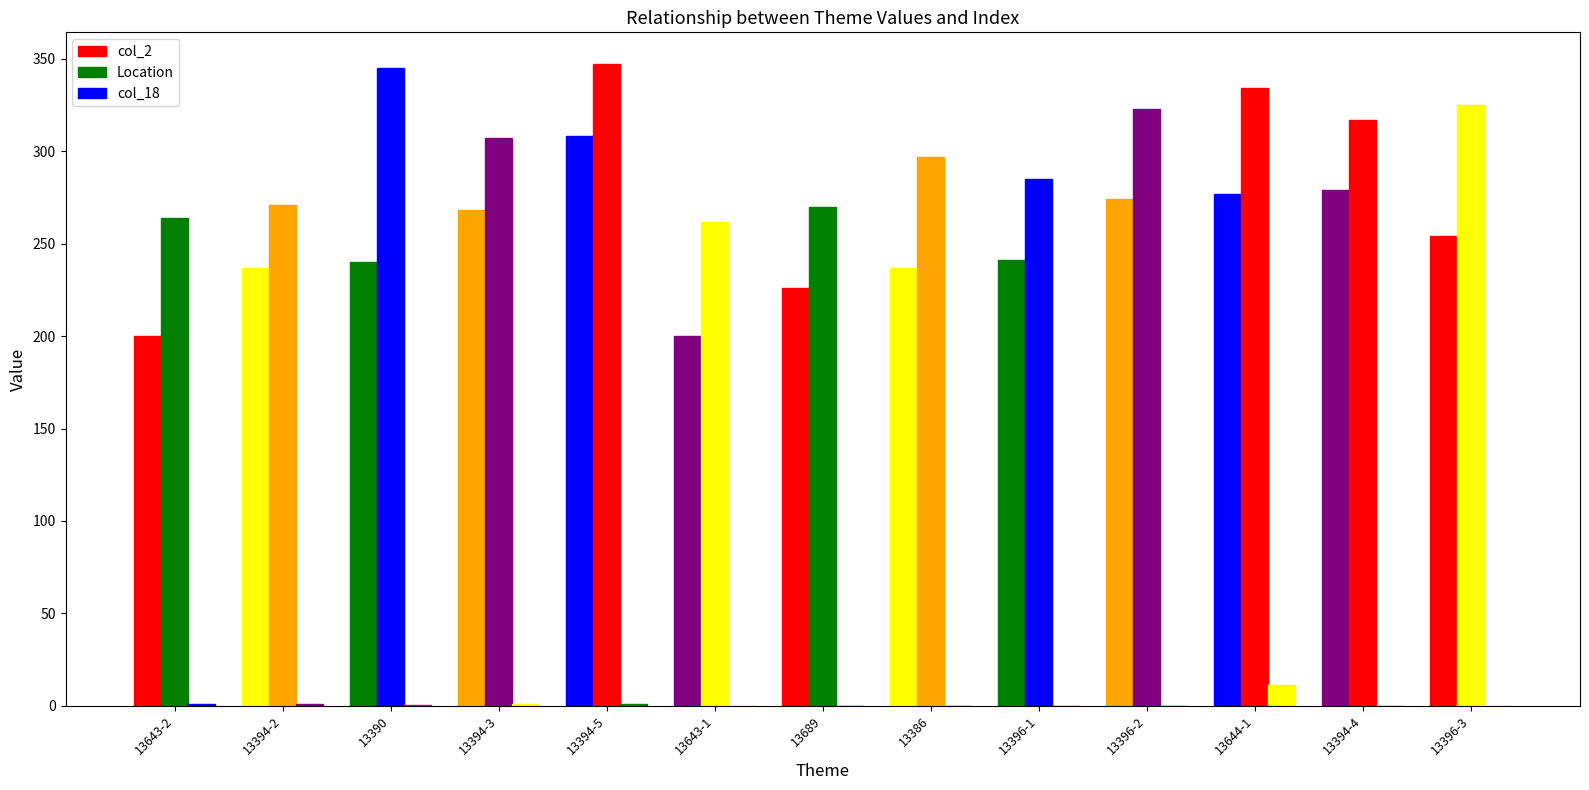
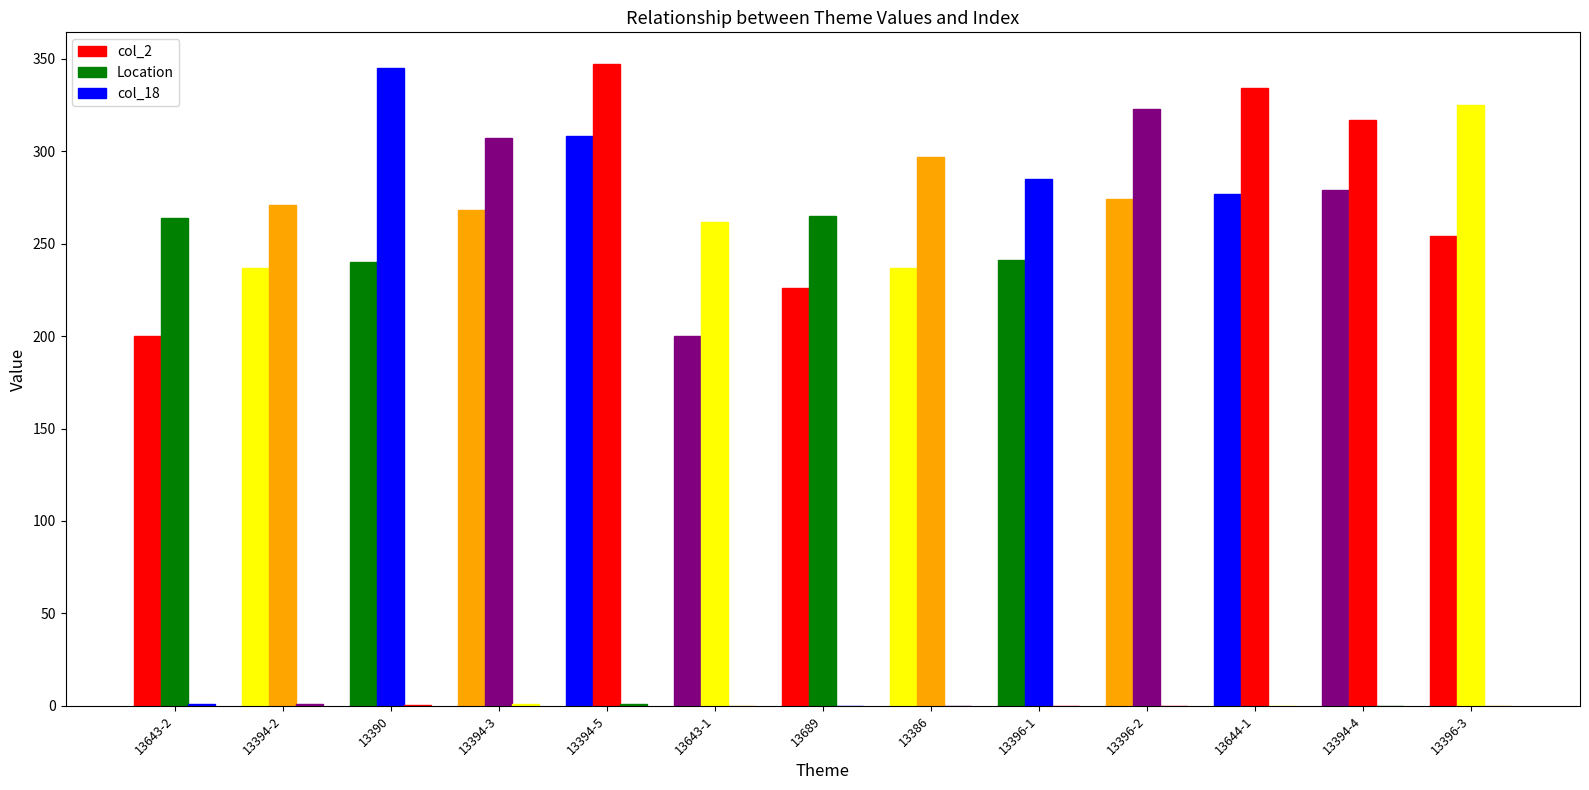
Location, 13689: 270 -> 265
col_18, 13644-1: 11 -> 0
